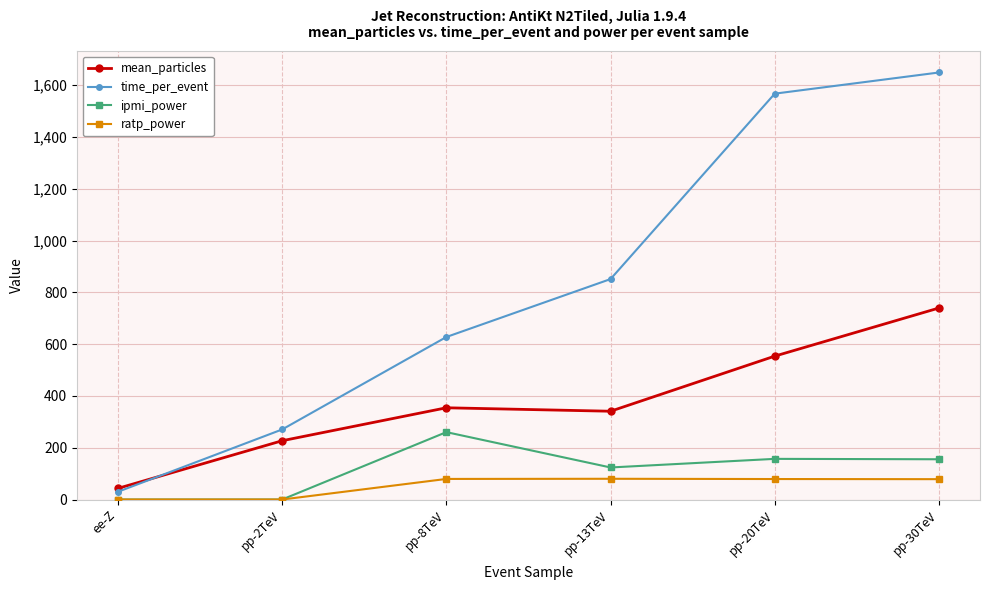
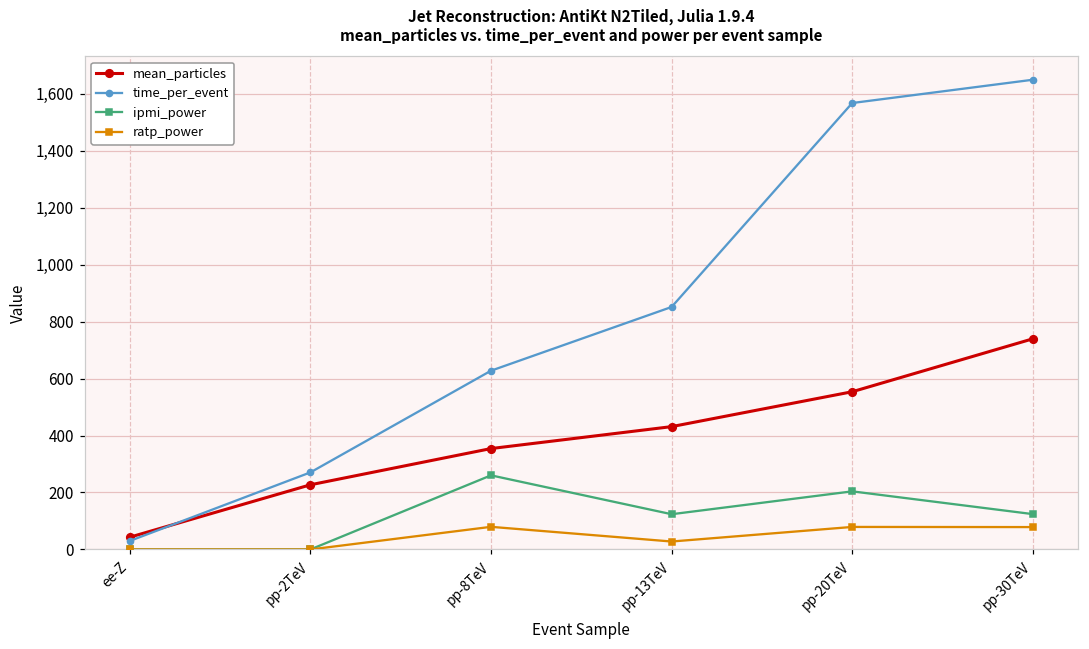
mean_particles, pp-13TeV: 340 -> 430
ratp_power, pp-13TeV: 80 -> 30
ipmi_power, pp-20TeV: 160 -> 200
ipmi_power, pp-30TeV: 160 -> 120
